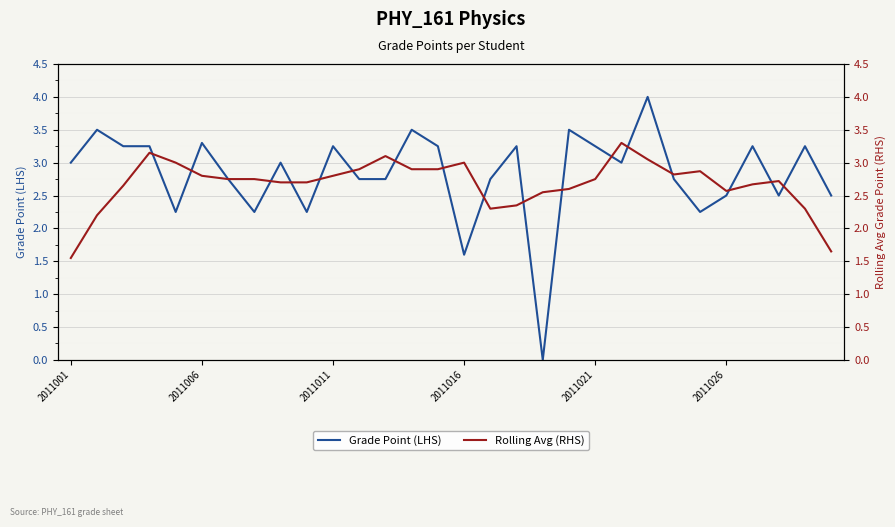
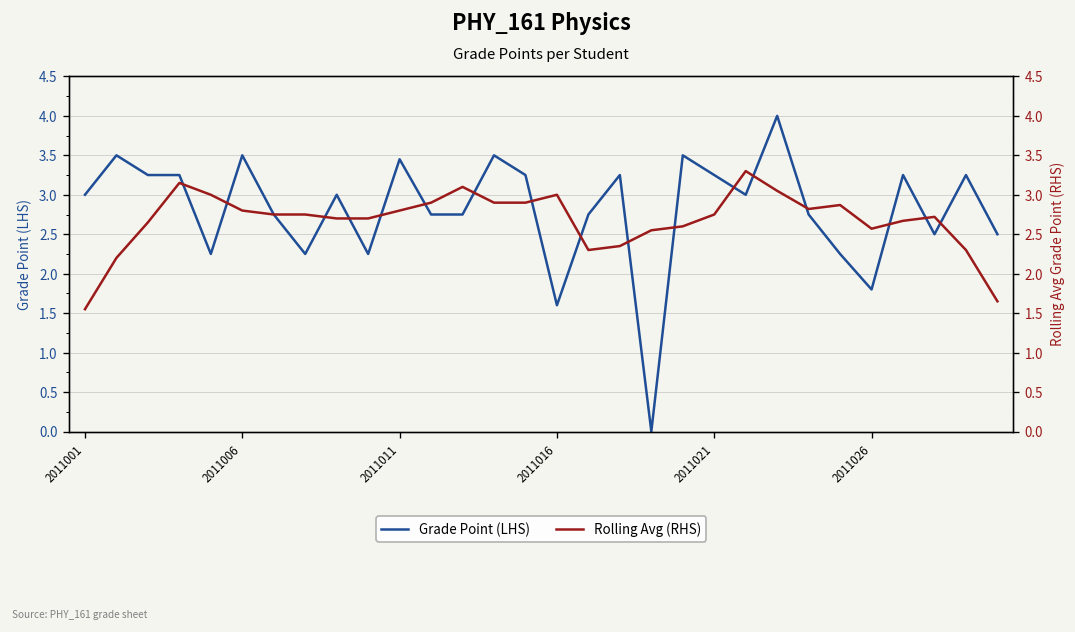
Grade Point (LHS), 2011006: 3.3 -> 3.5
Grade Point (LHS), 2011011: 3.3 -> 3.5
Grade Point (LHS), 2011026: 2.5 -> 1.8
